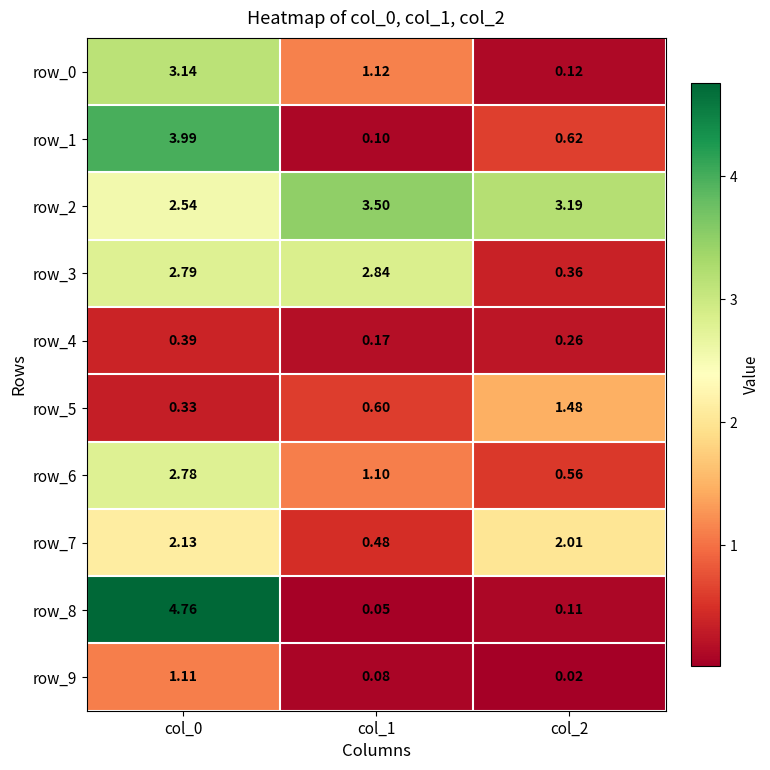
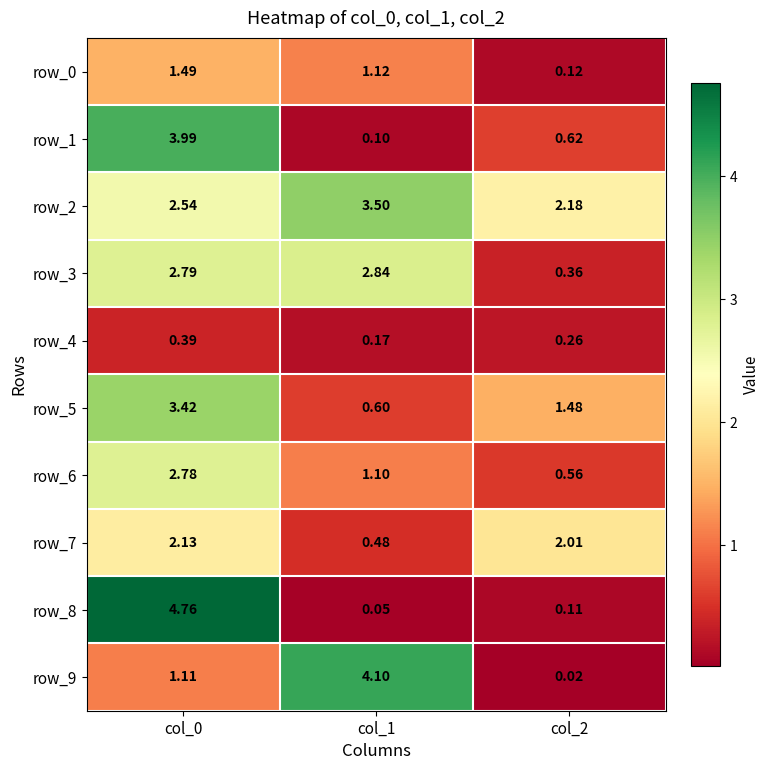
row_0, col_0: 3.14 -> 1.49
row_2, col_2: 3.19 -> 2.18
row_5, col_0: 0.33 -> 3.42
row_9, col_1: 0.08 -> 4.10
